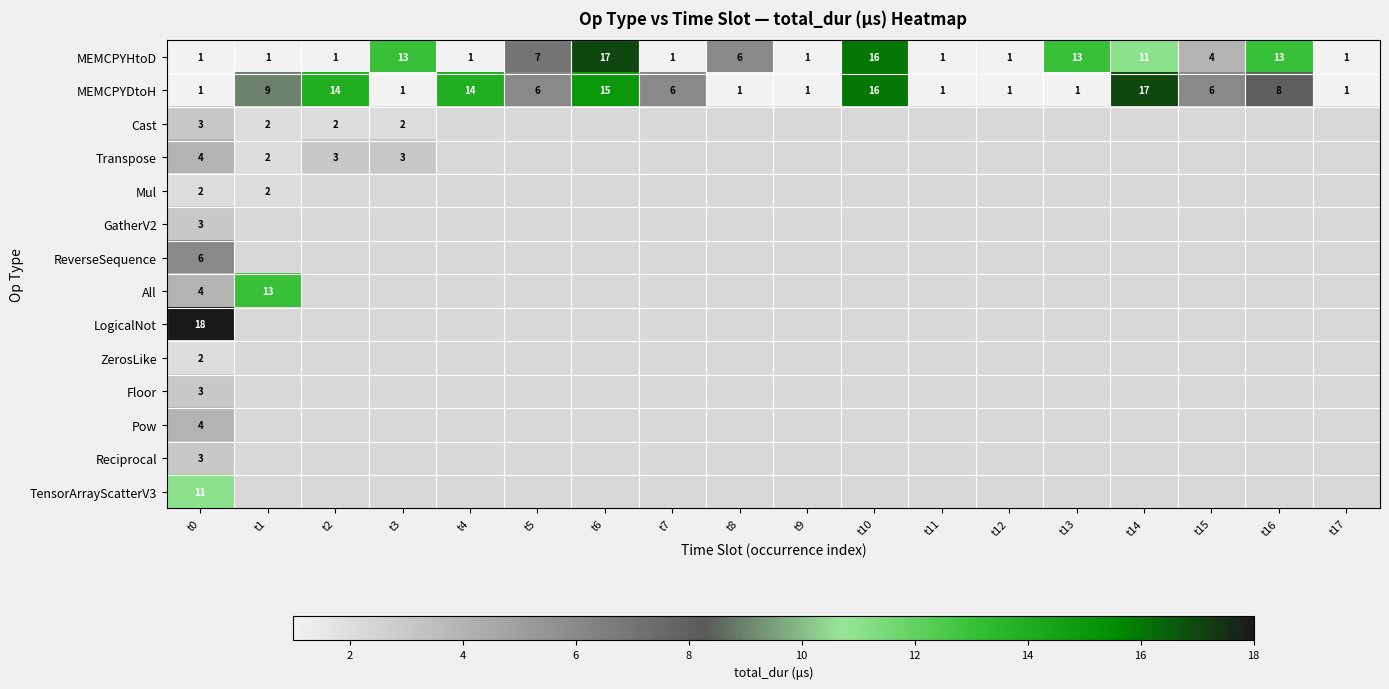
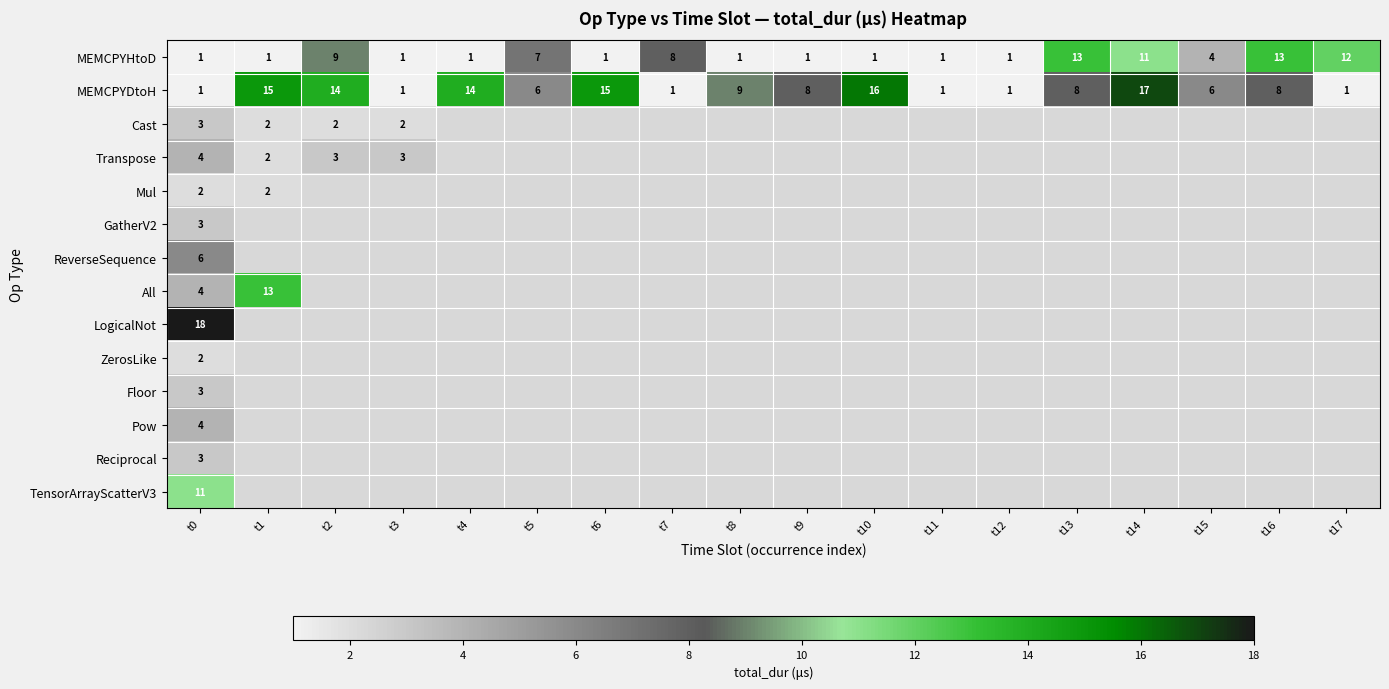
MEMCPYHtoD, t2: 1 -> 9
MEMCPYHtoD, t3: 13 -> 1
MEMCPYHtoD, t6: 17 -> 1
MEMCPYHtoD, t7: 1 -> 8
MEMCPYHtoD, t8: 6 -> 1
MEMCPYHtoD, t10: 16 -> 1
MEMCPYHtoD, t17: 1 -> 12
MEMCPYDtoH, t1: 9 -> 15
MEMCPYDtoH, t7: 6 -> 1
MEMCPYDtoH, t8: 1 -> 9
MEMCPYDtoH, t9: 1 -> 8
MEMCPYDtoH, t13: 1 -> 8
